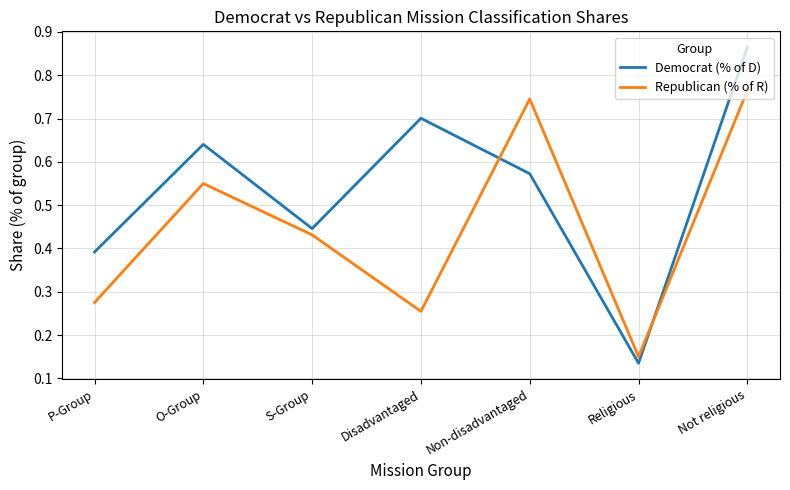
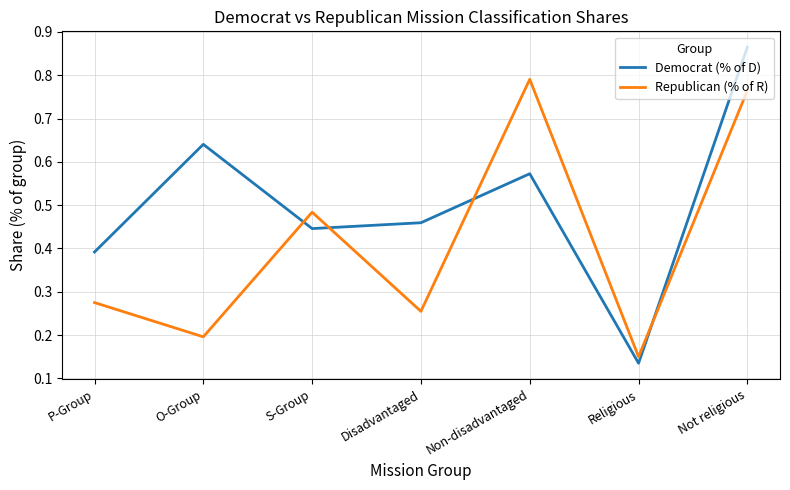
Republican (% of R), O-Group: 0.55 -> 0.20
Republican (% of R), S-Group: 0.43 -> 0.48
Democrat (% of D), Disadvantaged: 0.70 -> 0.46
Republican (% of R), Non-disadvantaged: 0.75 -> 0.79
